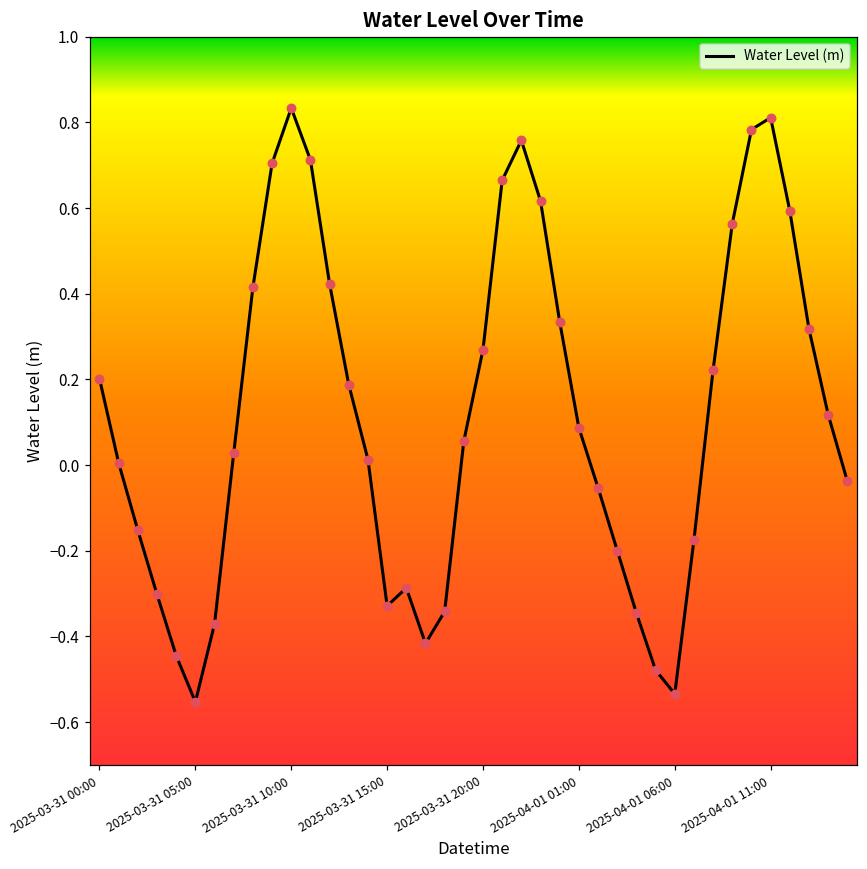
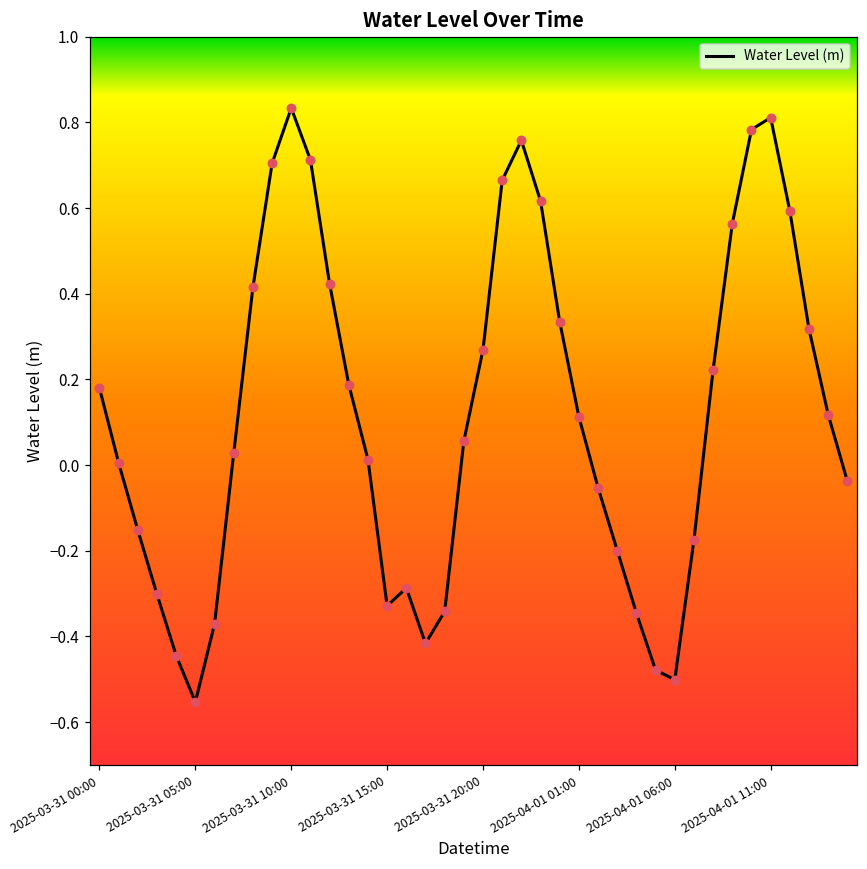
2025-03-31 00:00: 0.20 -> 0.18
2025-04-01 01:00: 0.09 -> 0.11
2025-04-01 06:00: -0.53 -> -0.50
